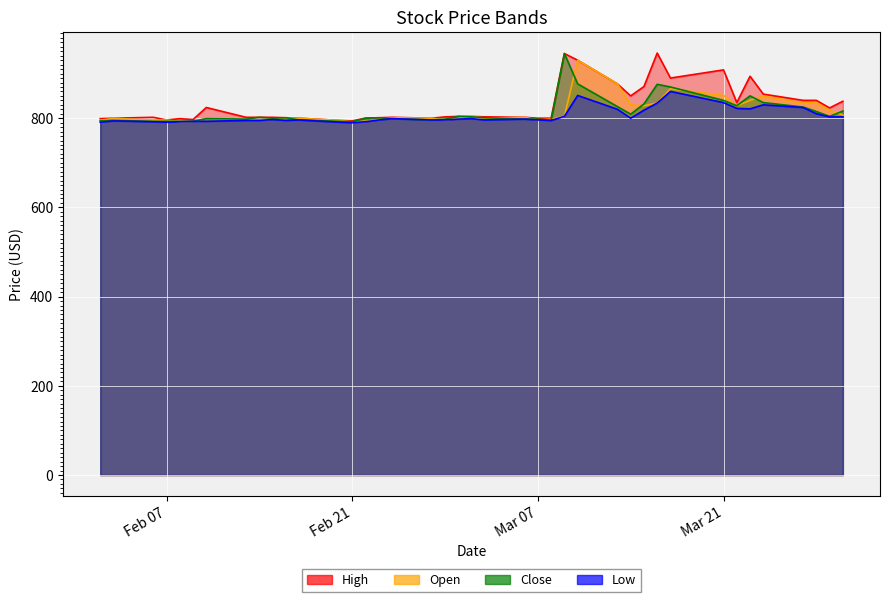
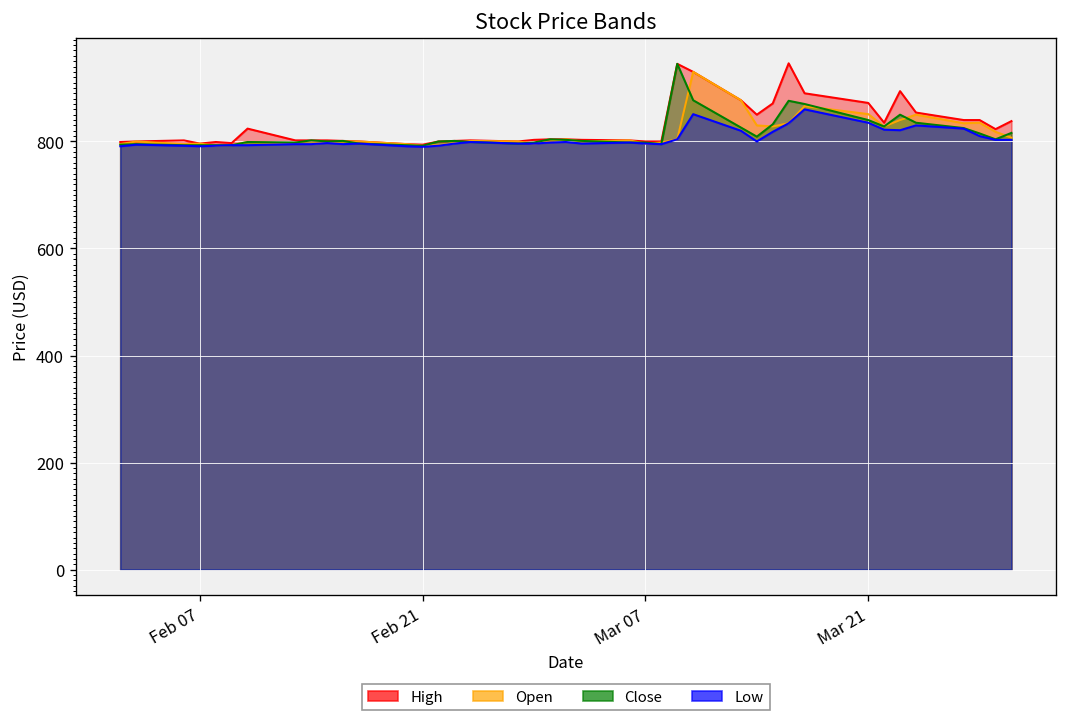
High, Mar 21: 910 -> 870
